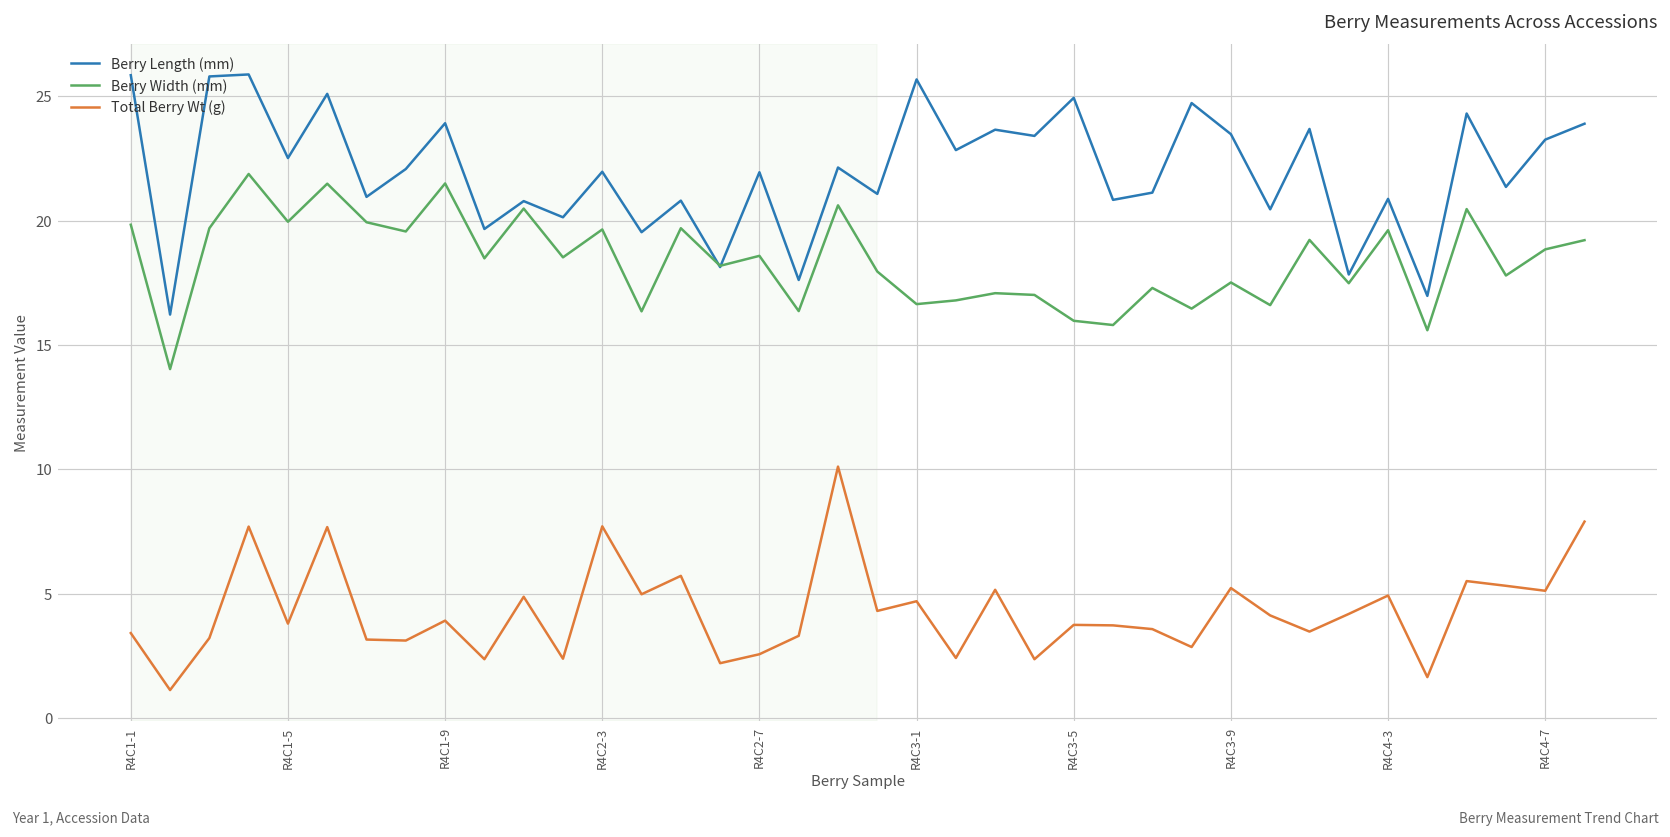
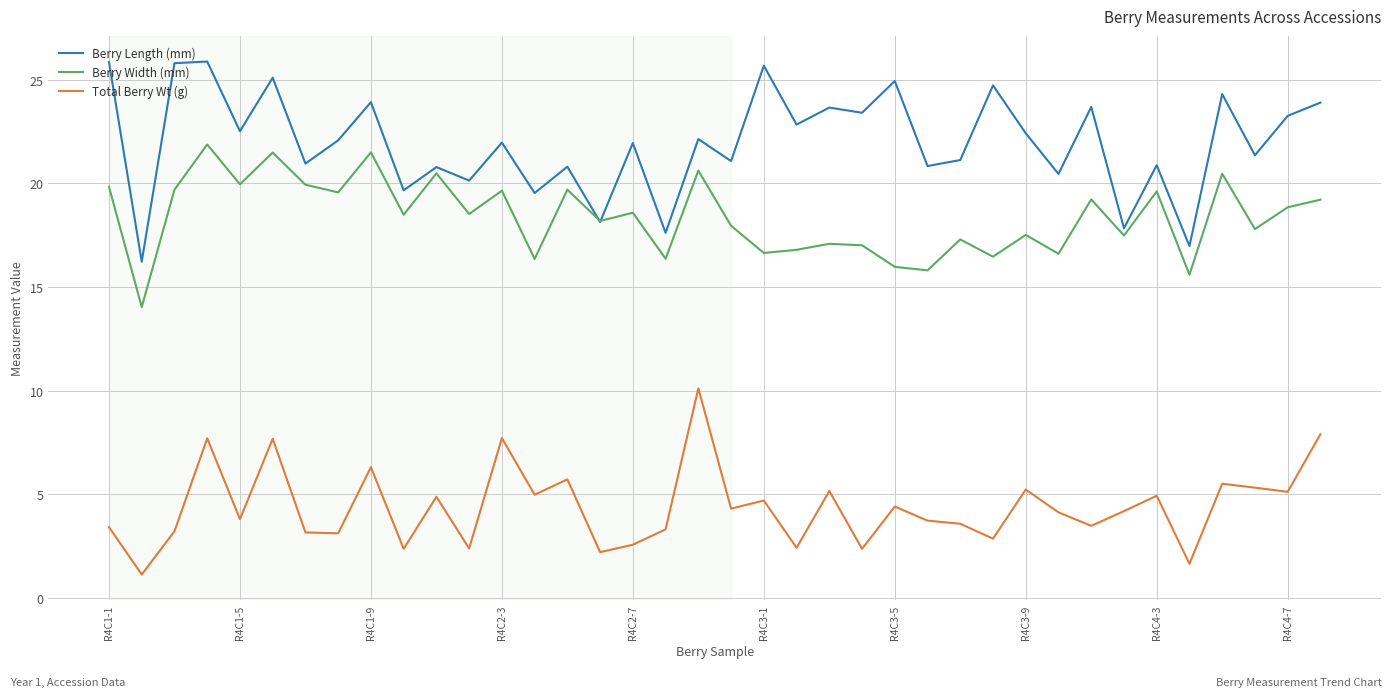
Total Berry Wt (g), R4C1-9: 3.9 -> 6.3
Total Berry Wt (g), R4C3-5: 3.8 -> 4.4
Berry Length (mm), R4C3-9: 23.5 -> 22.4
